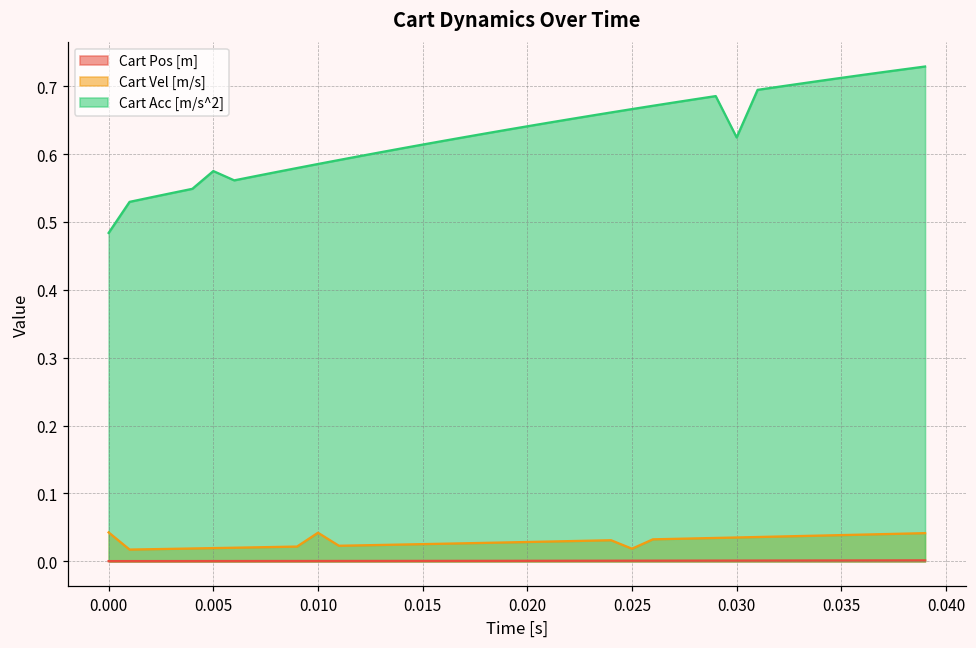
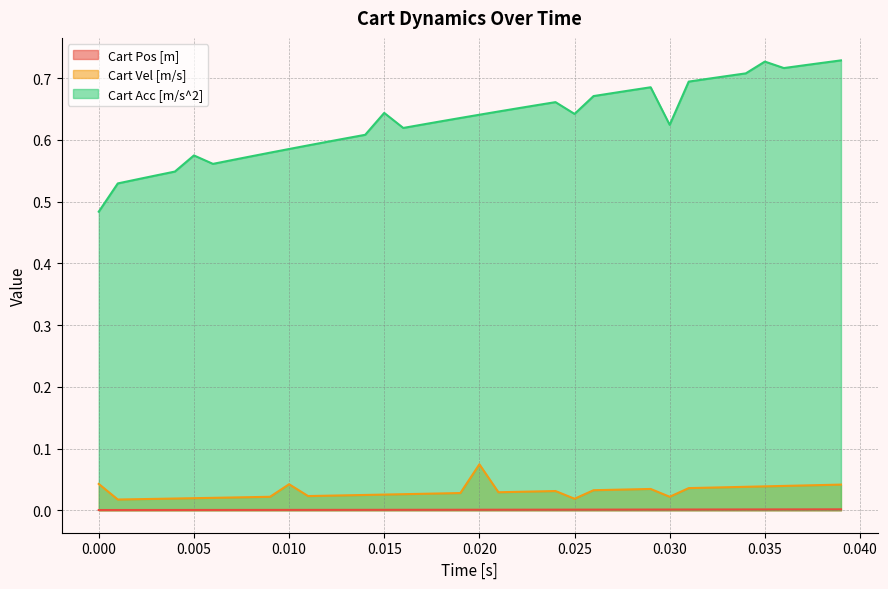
Cart Acc [m/s^2], 0.015: 0.61 -> 0.64
Cart Vel [m/s], 0.020: 0.03 -> 0.07
Cart Acc [m/s^2], 0.025: 0.67 -> 0.64
Cart Vel [m/s], 0.030: 0.04 -> 0.02
Cart Acc [m/s^2], 0.035: 0.71 -> 0.73
